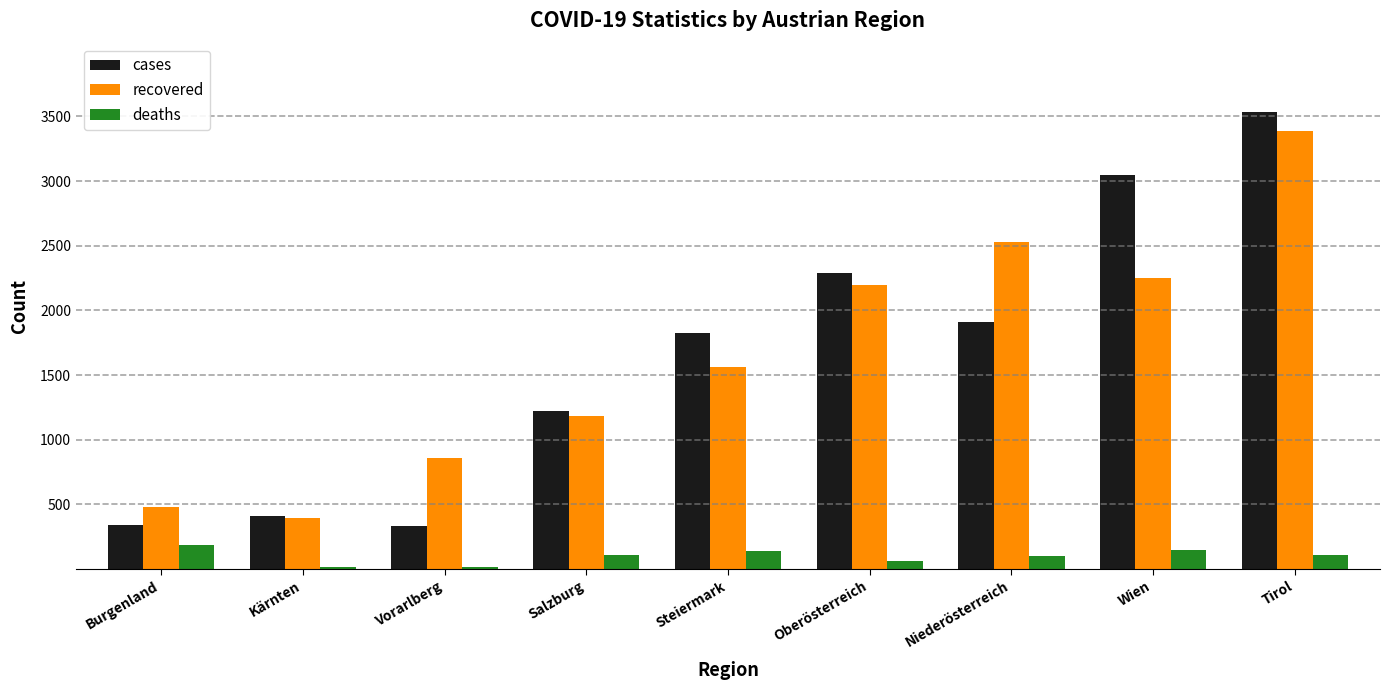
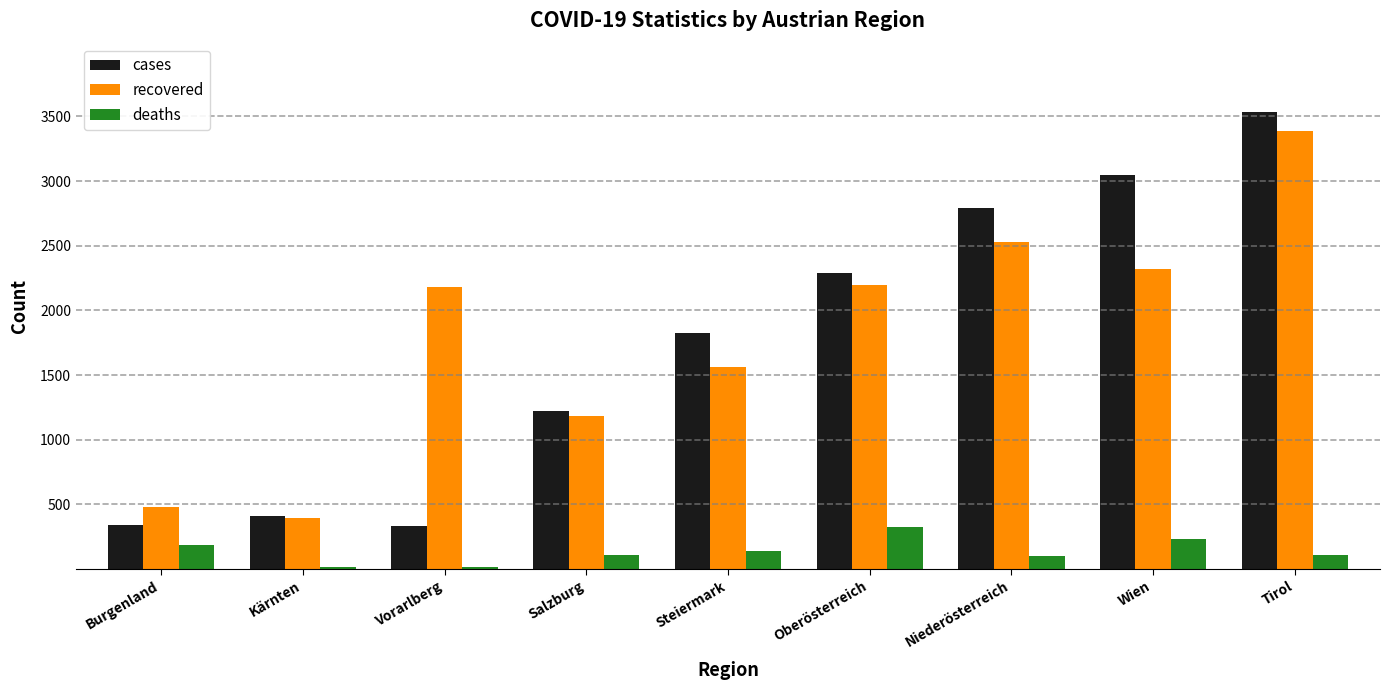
recovered, Vorarlberg: 860 -> 2180
deaths, Oberösterreich: 60 -> 320
cases, Niederösterreich: 1910 -> 2790
recovered, Wien: 2250 -> 2320
deaths, Wien: 140 -> 230
